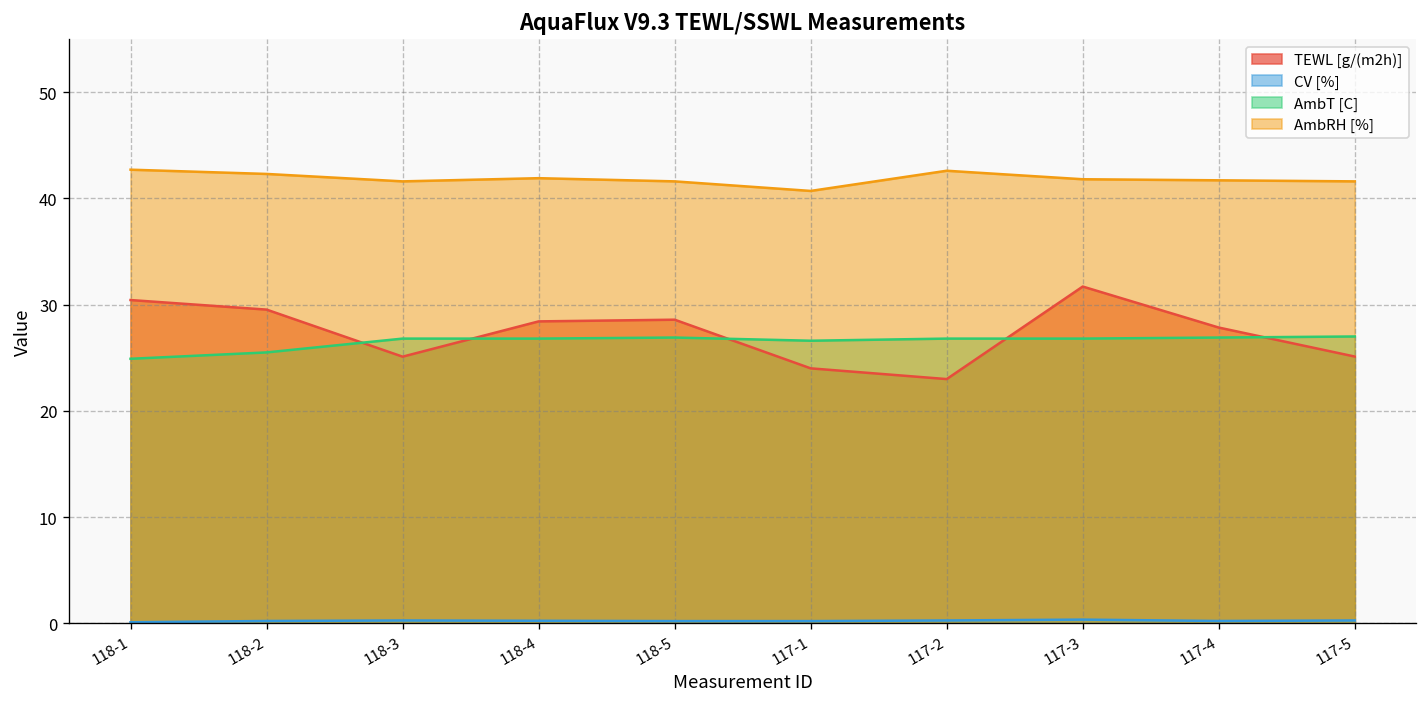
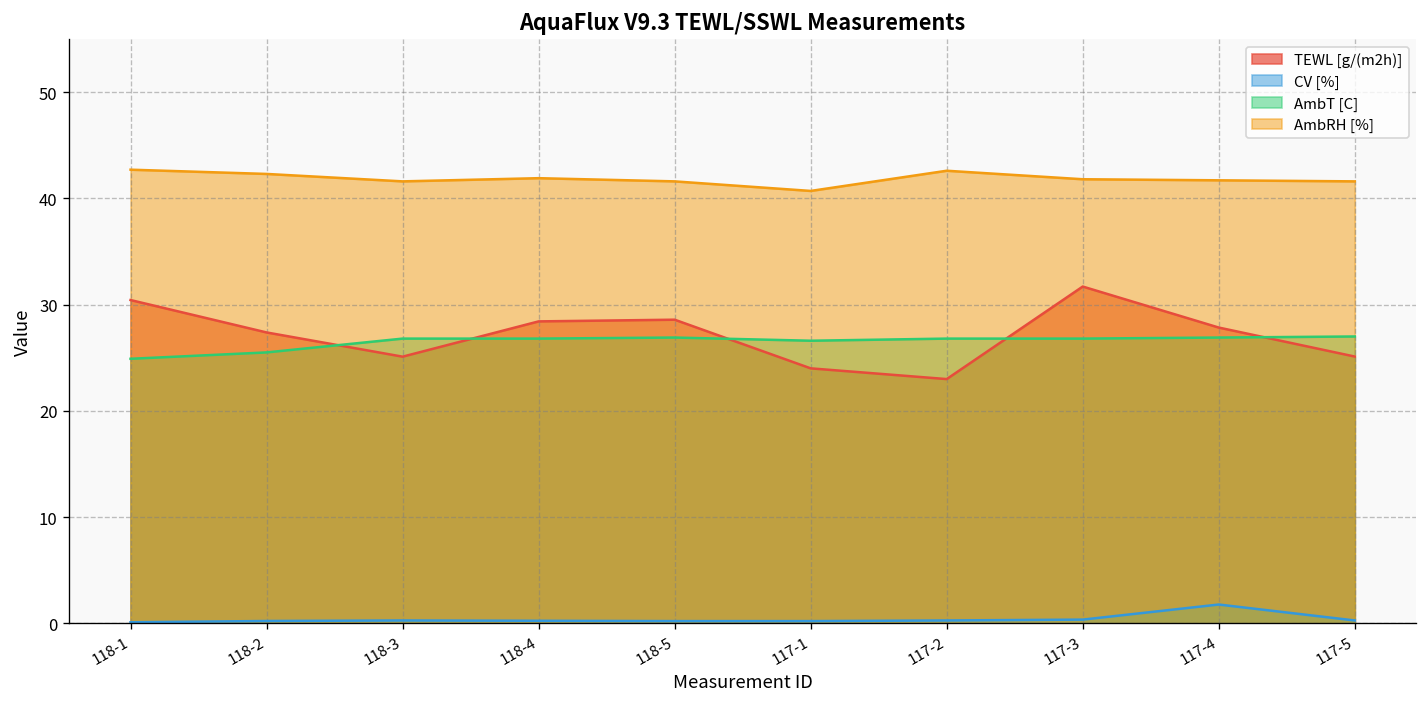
TEWL [g/(m2h)], 118-2: 30 -> 27
CV [%], 117-4: 0 -> 2
